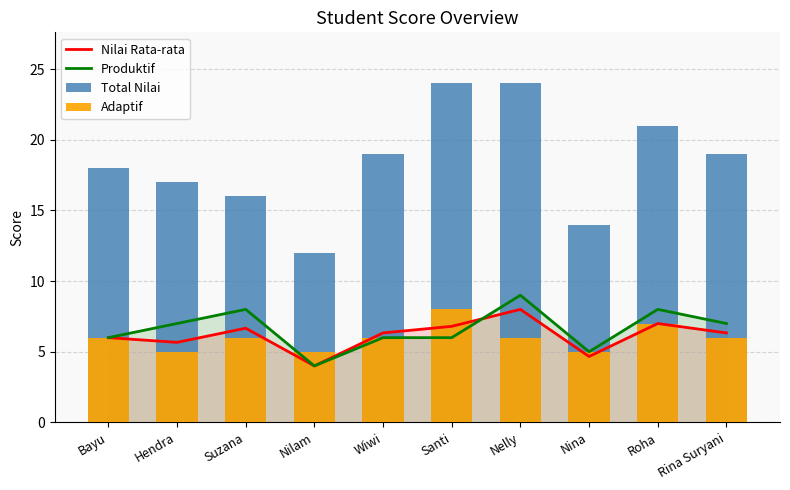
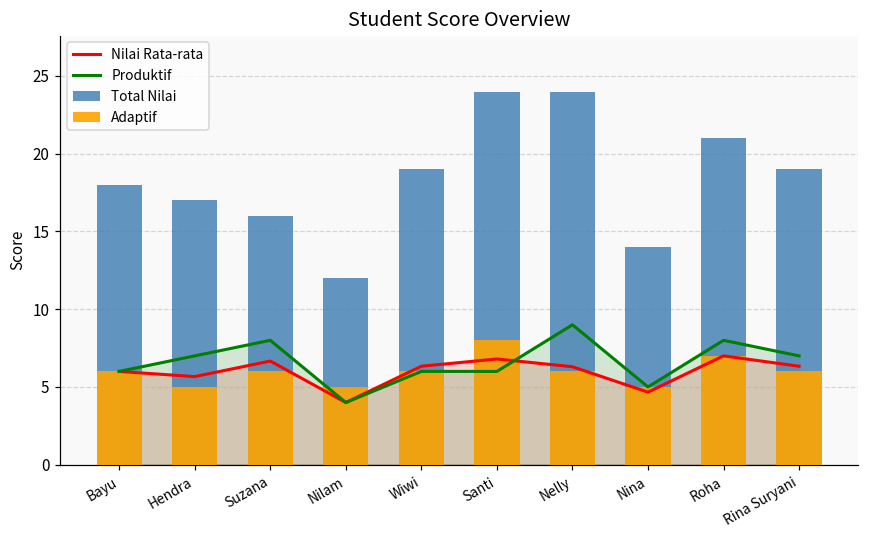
Nilai Rata-rata, Nelly: 8.0 -> 6.3
